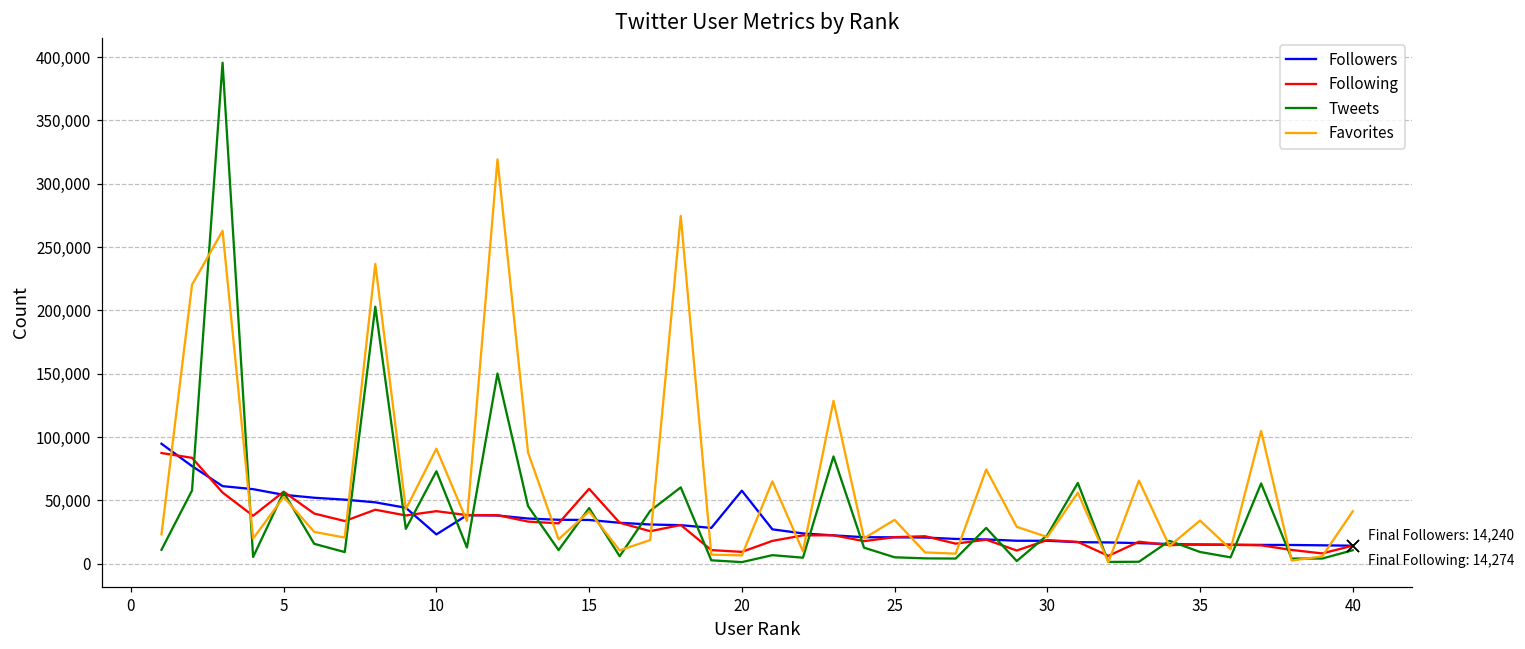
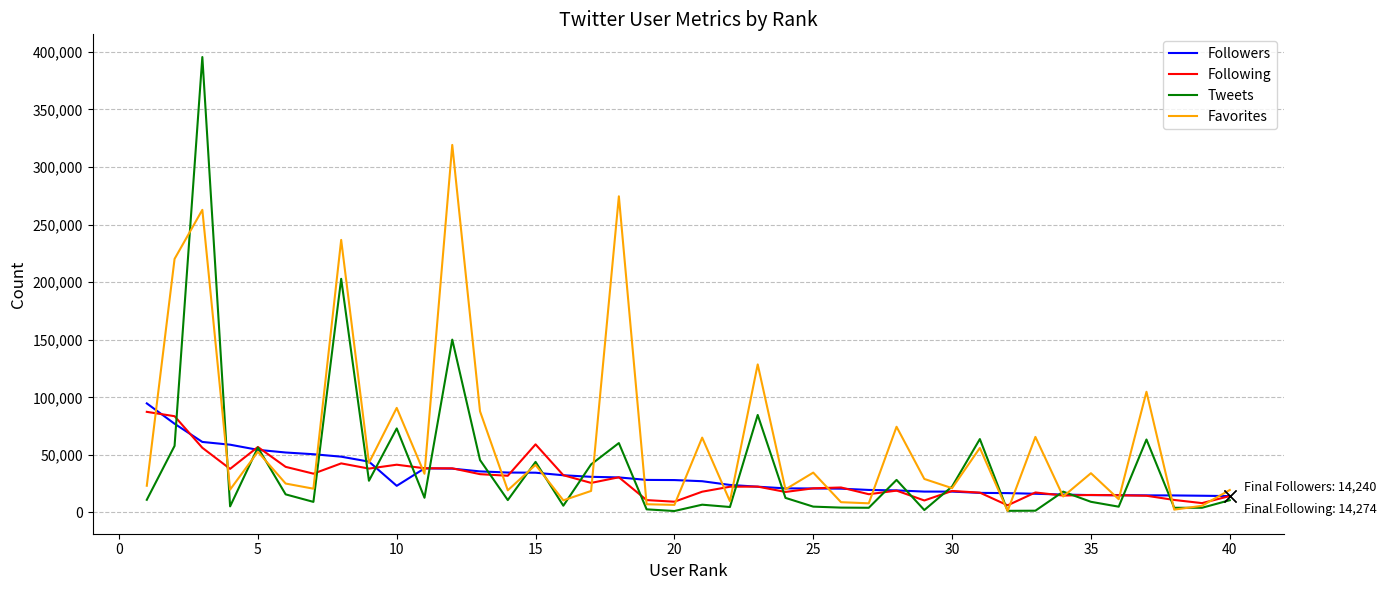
Followers, 20: 58,000 -> 28,000
Favorites, 40: 41,000 -> 20,000
